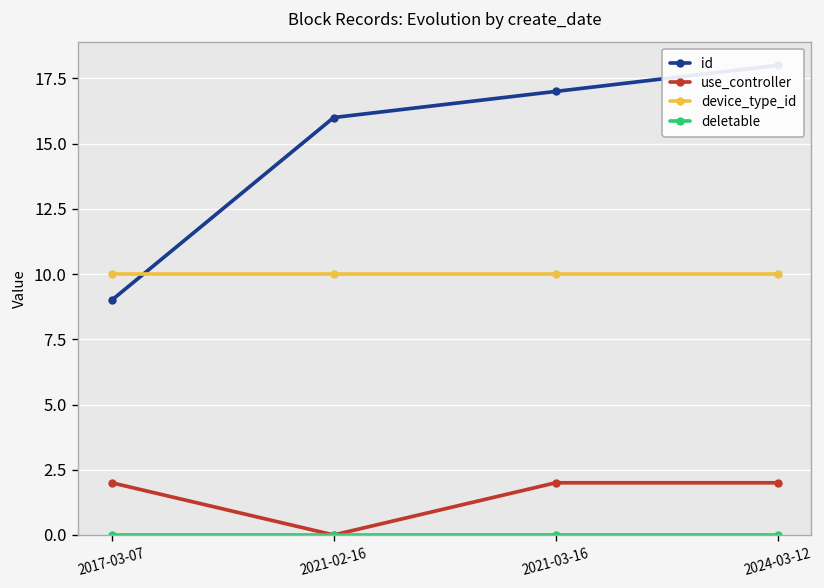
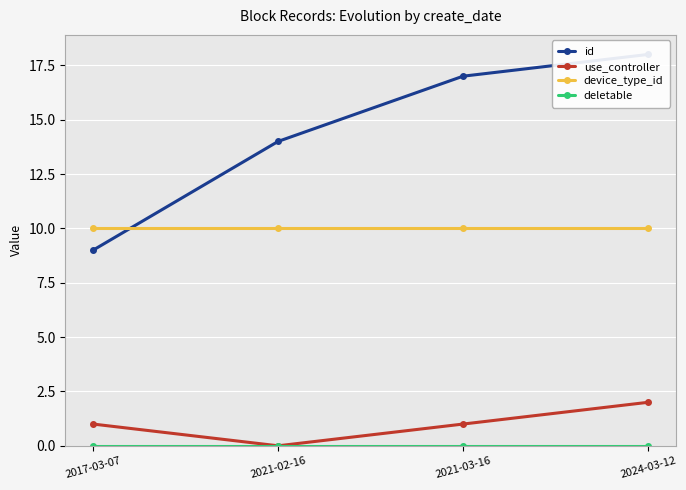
use_controller, 2017-03-07: 2 -> 1
id, 2021-02-16: 16 -> 14
use_controller, 2021-03-16: 2 -> 1
